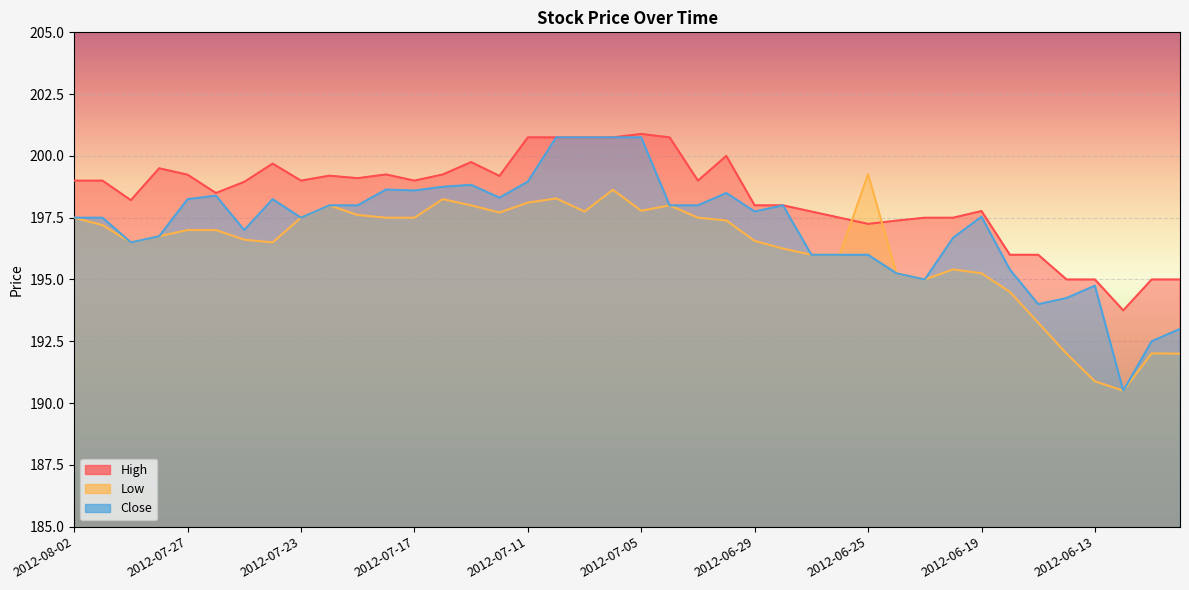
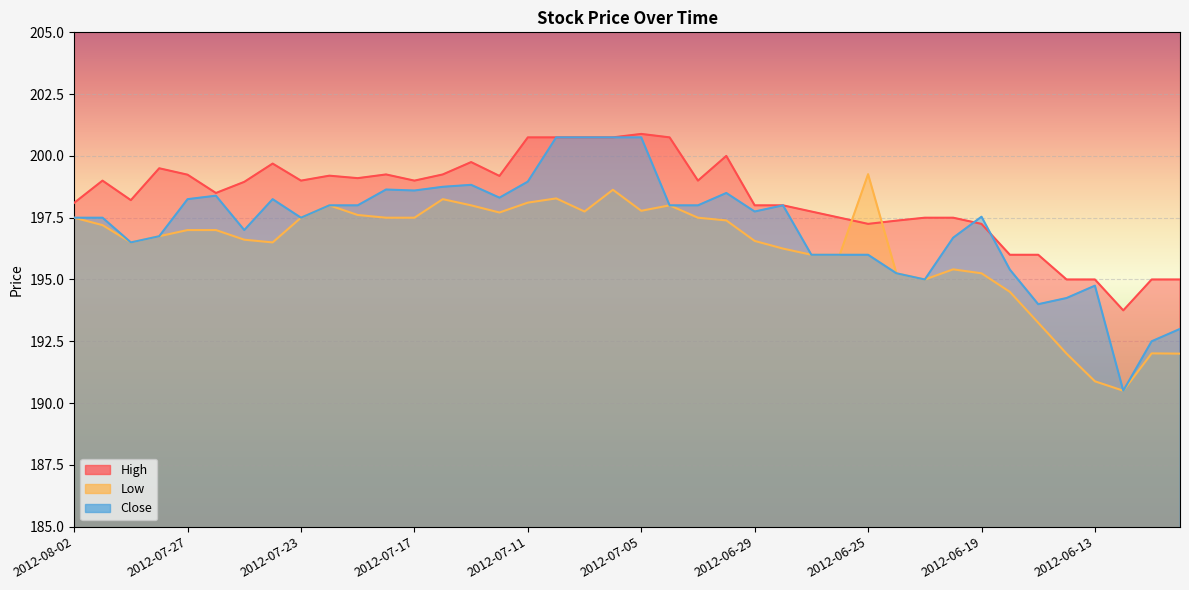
High, 2012-08-02: 199.0 -> 198.1
High, 2012-06-19: 197.8 -> 197.3
